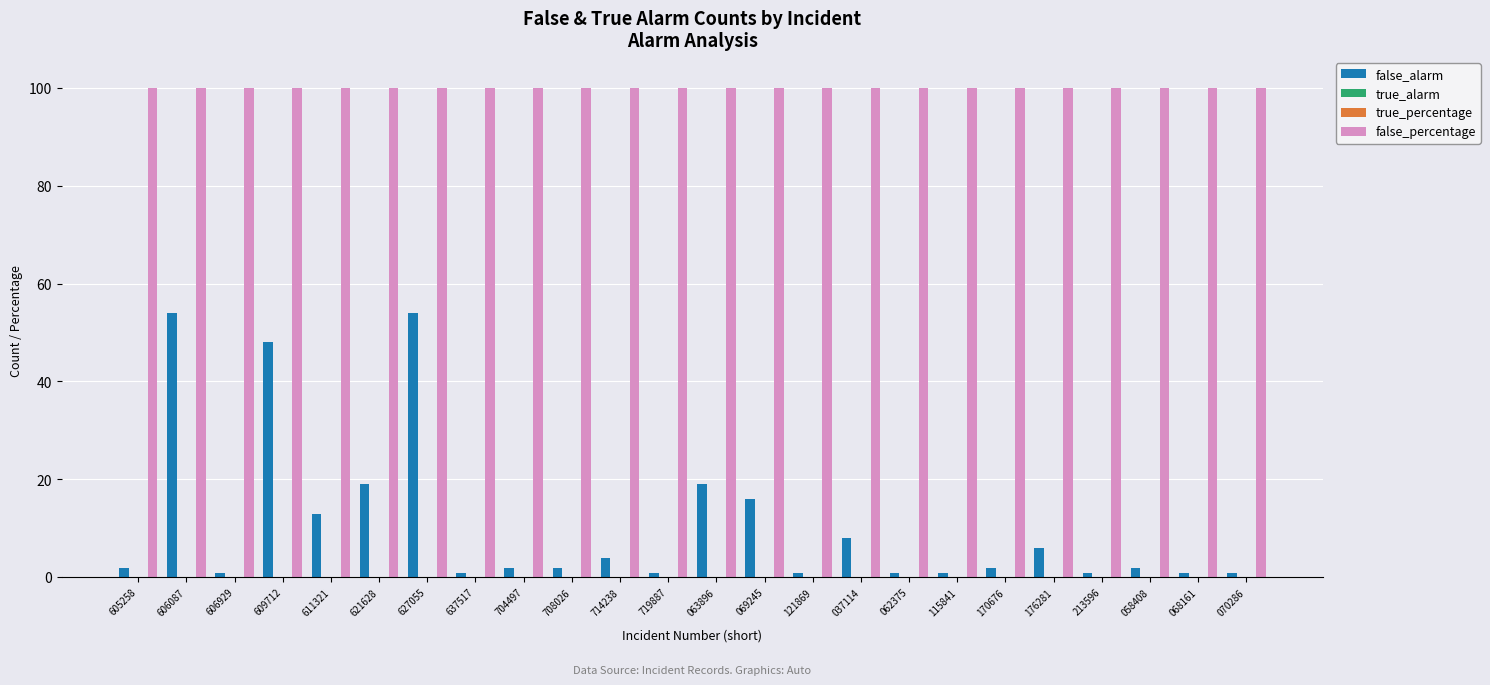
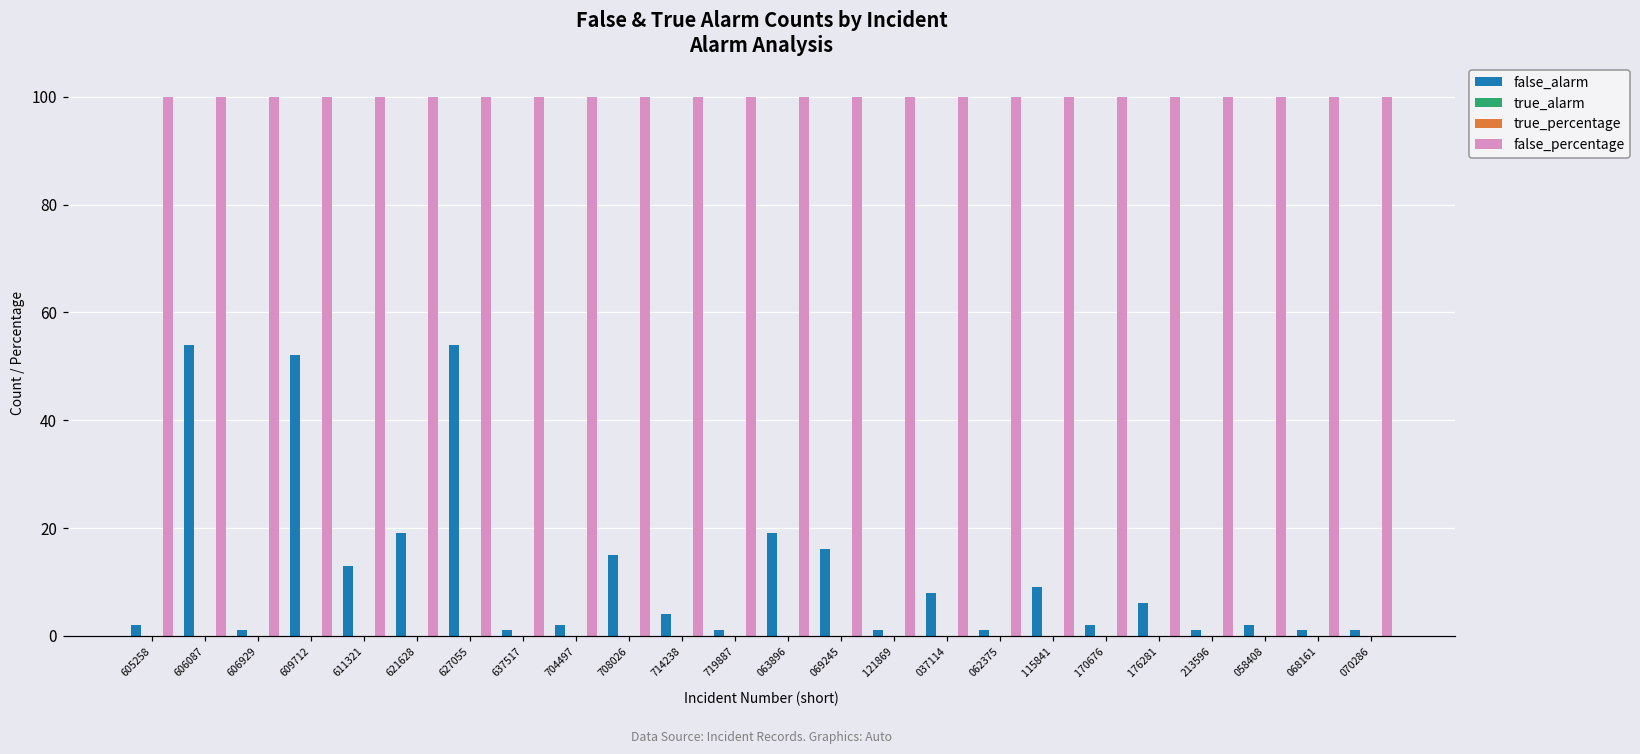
false_alarm, 609712: 48 -> 52
false_alarm, 708026: 2 -> 15
false_alarm, 115841: 1 -> 9
